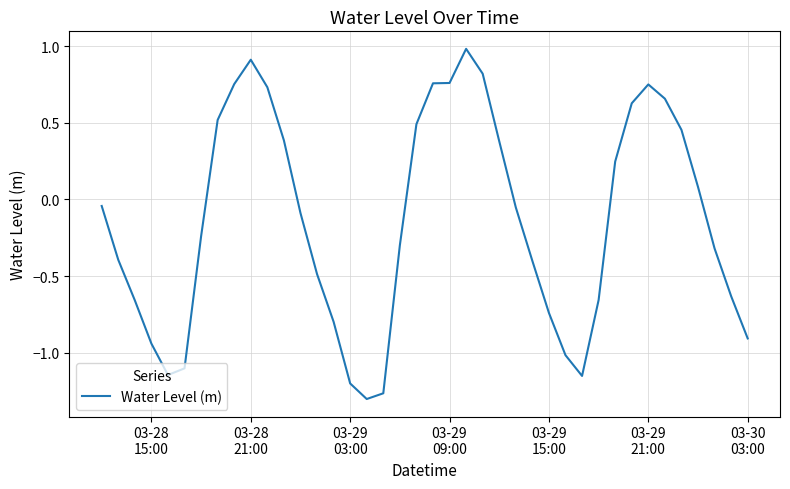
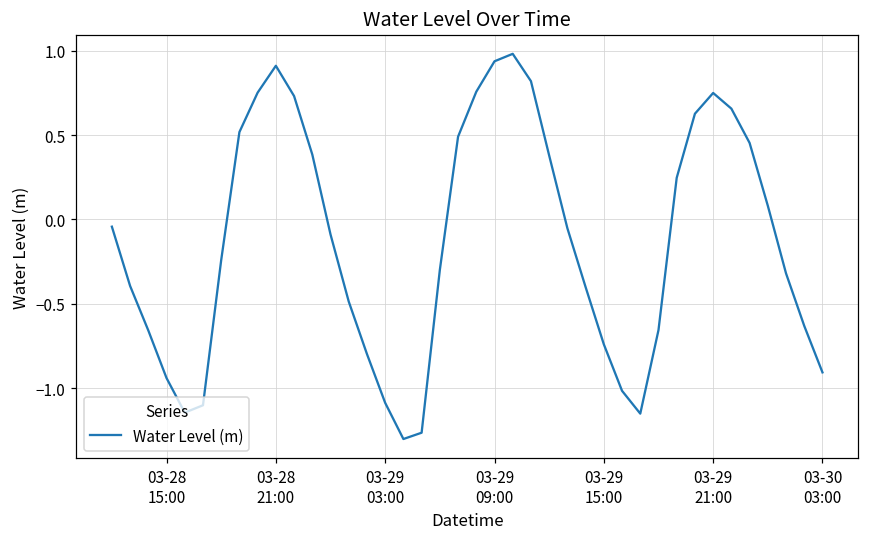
03-29 03:00: -1.20 -> -1.09
03-29 09:00: 0.76 -> 0.94
